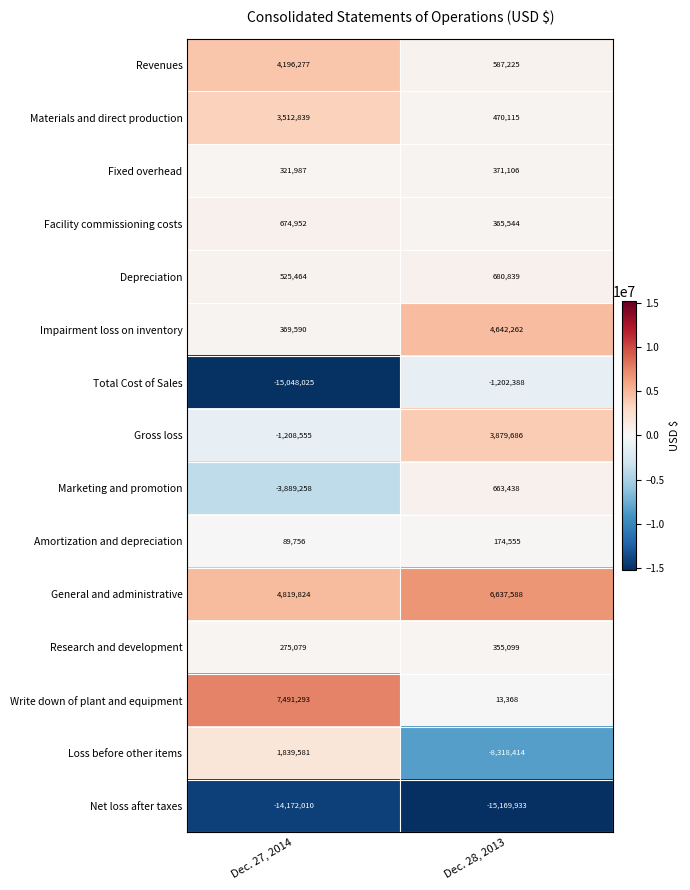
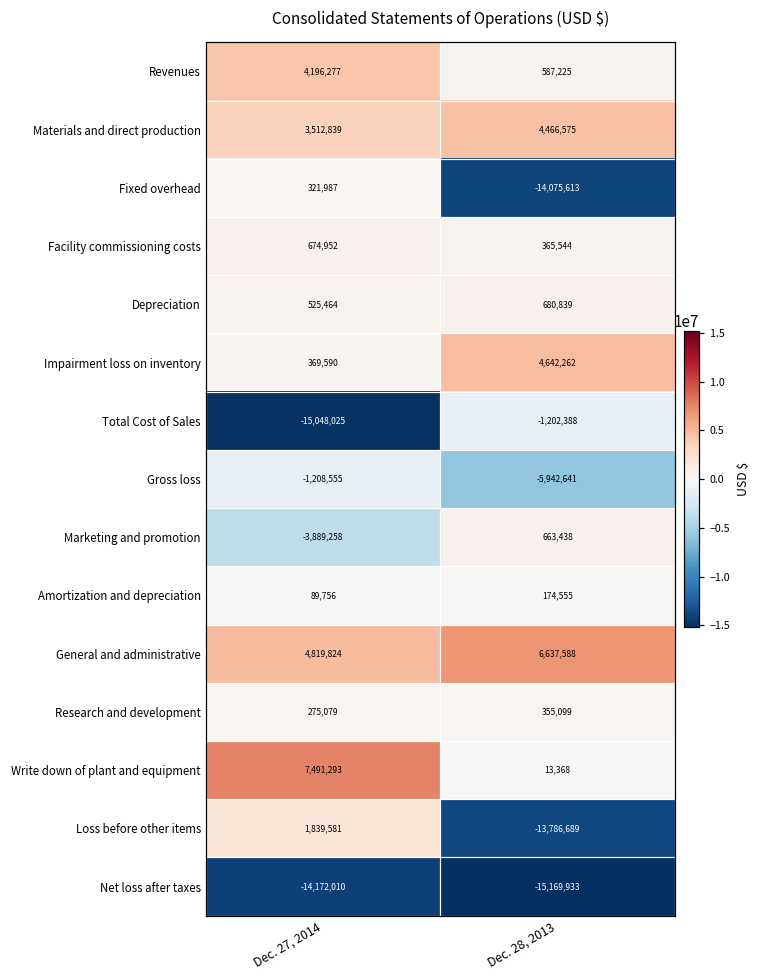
Materials and direct production, Dec. 28, 2013: 470,115 -> 4,466,575
Fixed overhead, Dec. 28, 2013: 371,106 -> -14,075,613
Gross loss, Dec. 28, 2013: 3,879,686 -> -5,942,641
Loss before other items, Dec. 28, 2013: -8,318,414 -> -13,786,689
